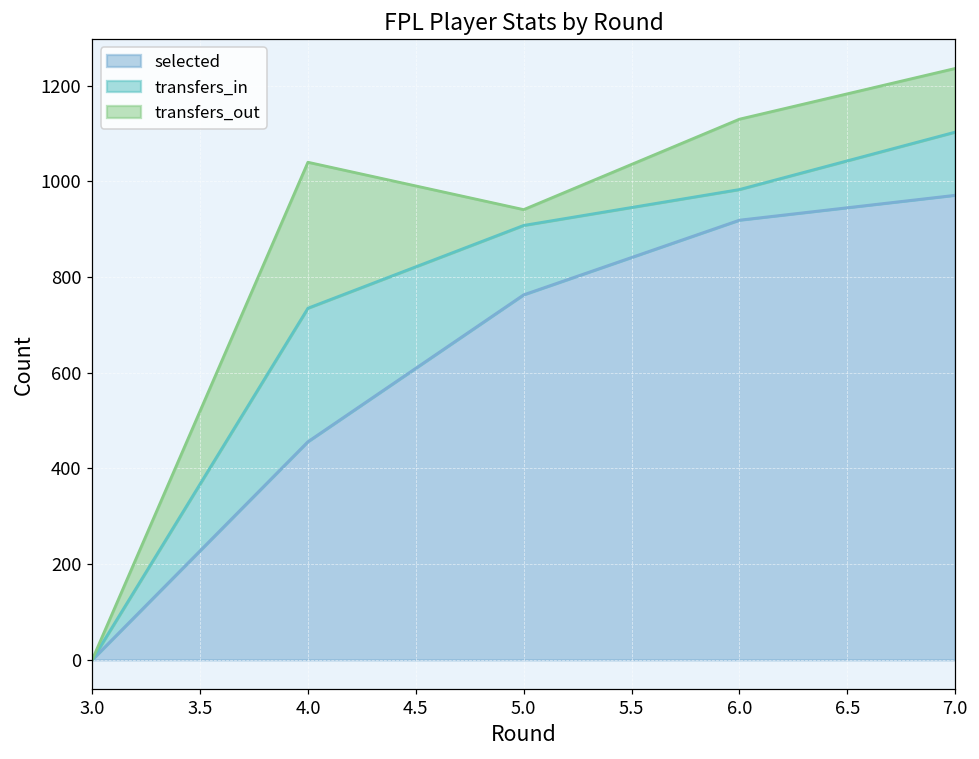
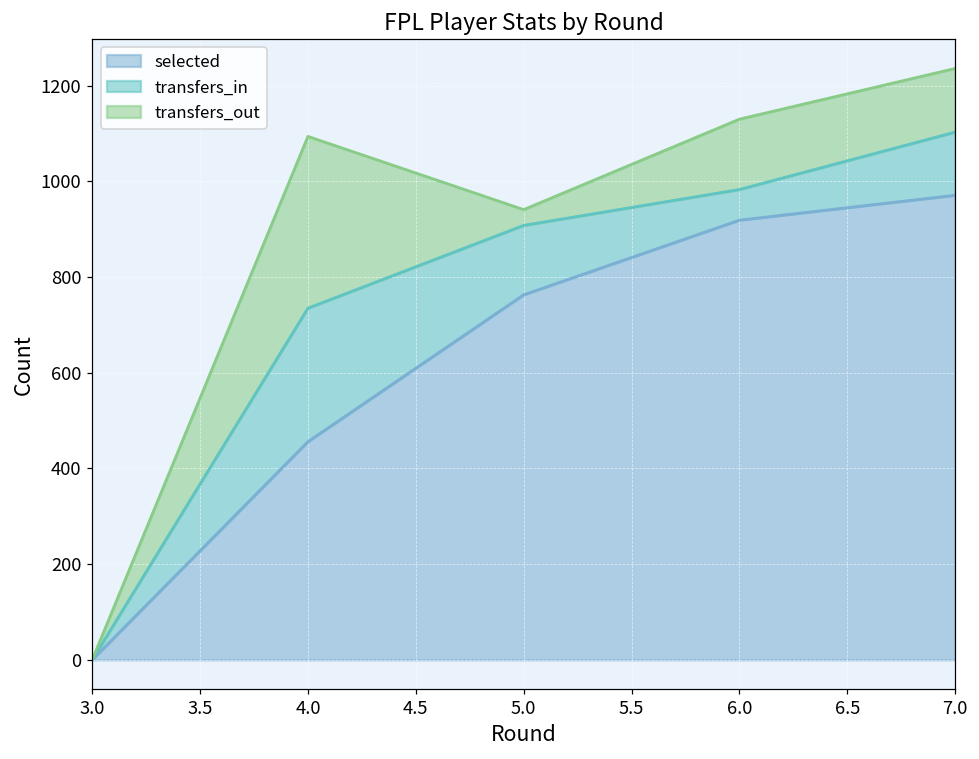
transfers_out, 4.0: 310 -> 360
